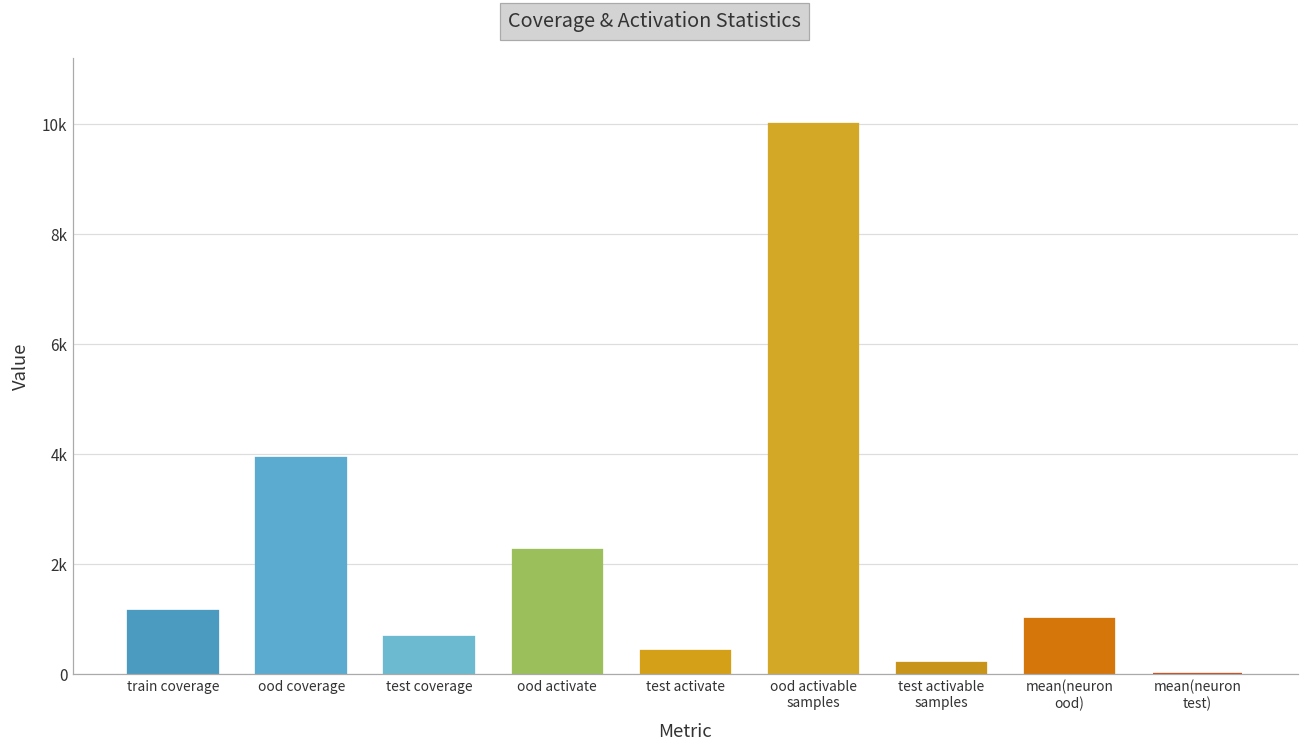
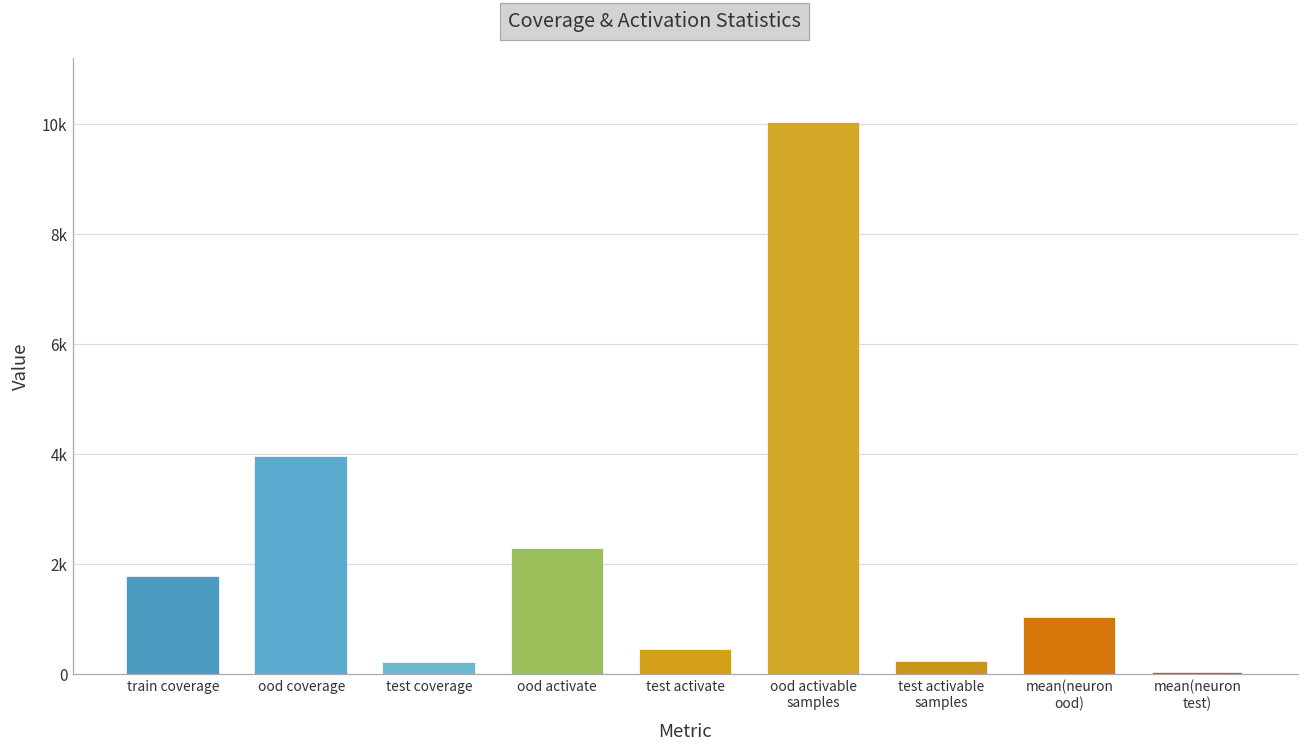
train coverage: 1100 -> 1700
test coverage: 700 -> 200
